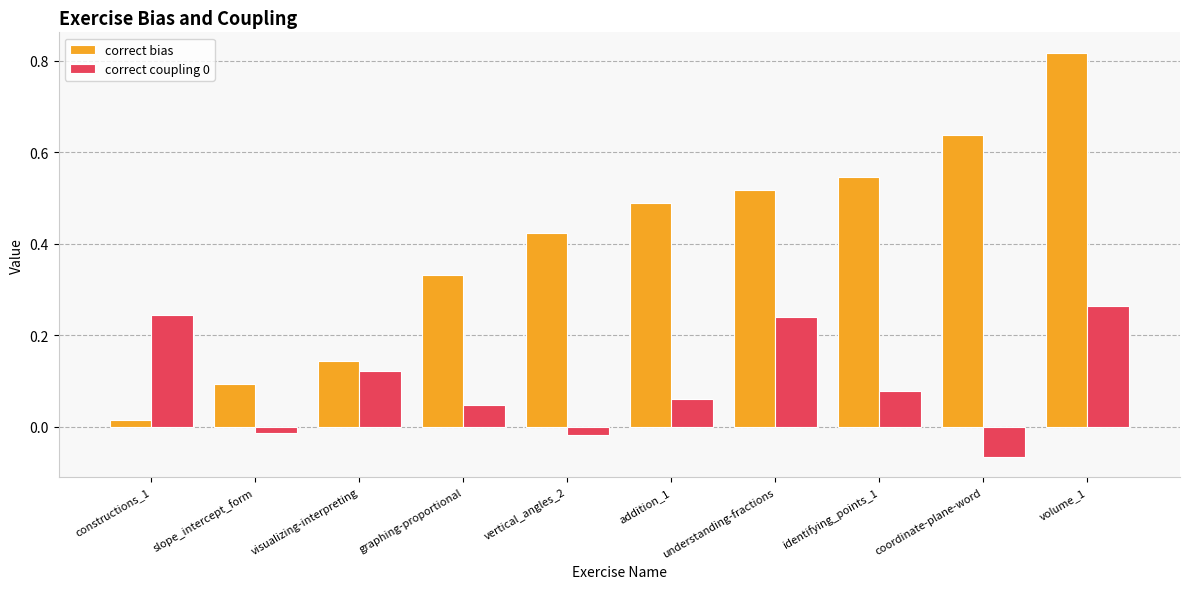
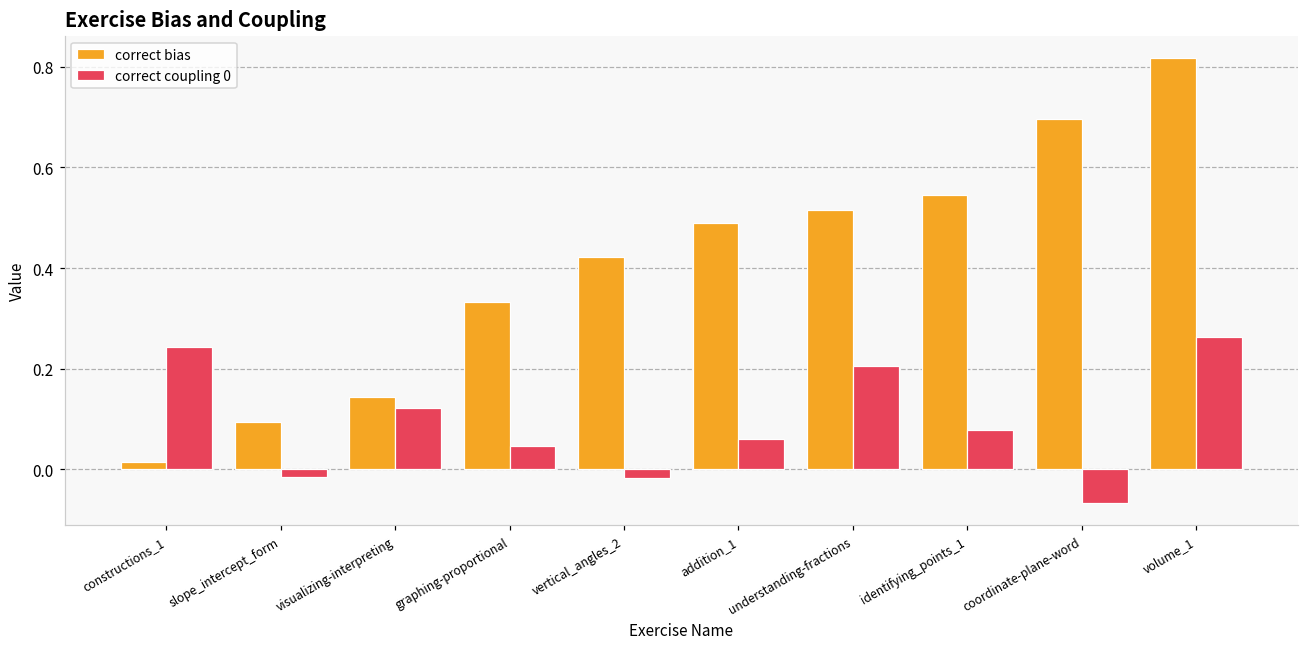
correct coupling 0, understanding-fractions: 0.24 -> 0.21
correct bias, coordinate-plane-word: 0.64 -> 0.70
